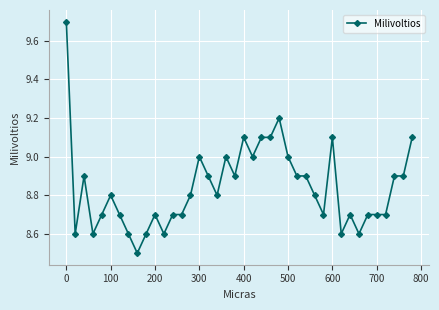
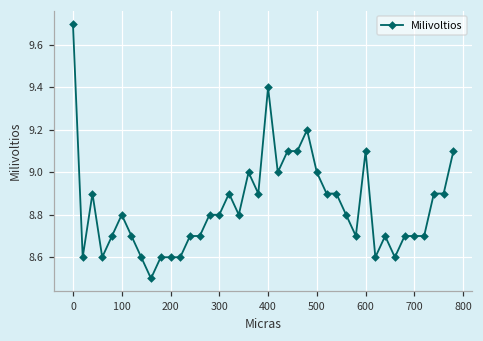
200: 8.7 -> 8.6
300: 9.0 -> 8.8
400: 9.1 -> 9.4
